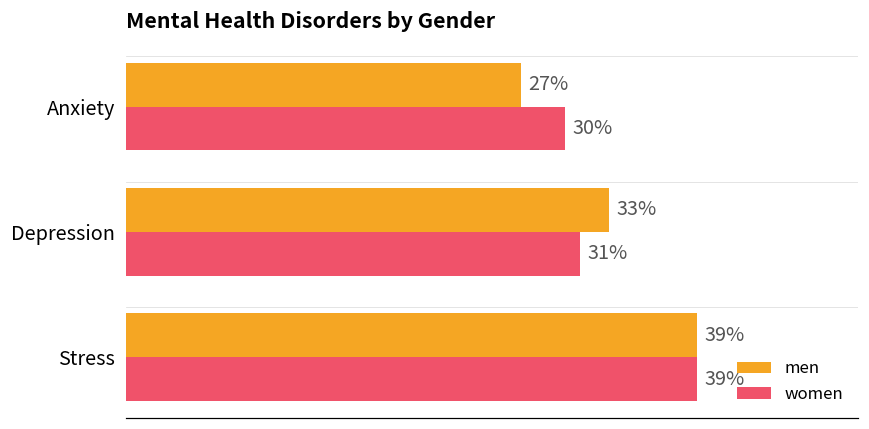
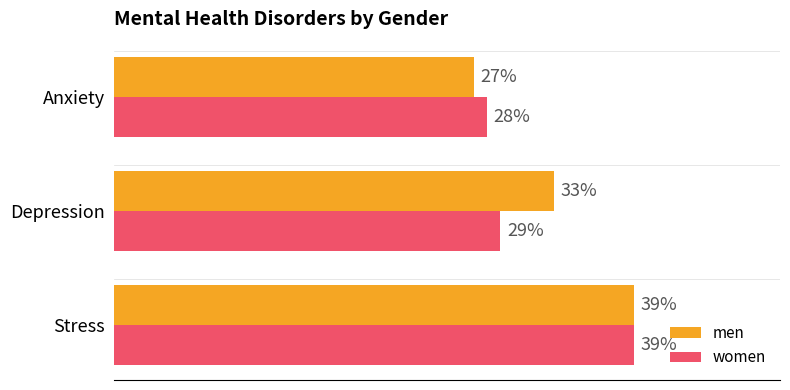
women, Anxiety: 30% -> 28%
women, Depression: 31% -> 29%
